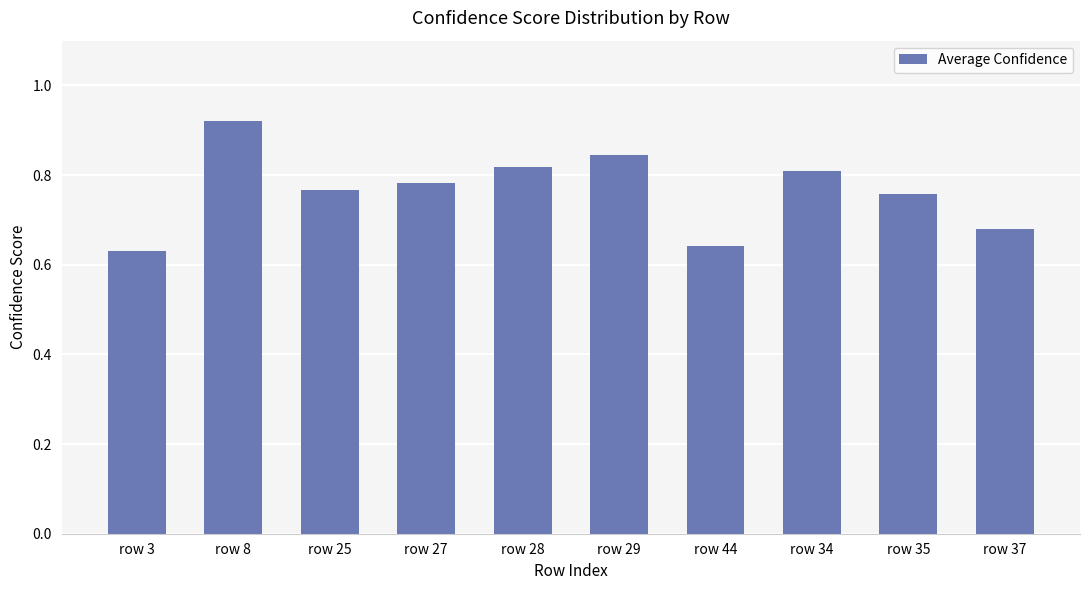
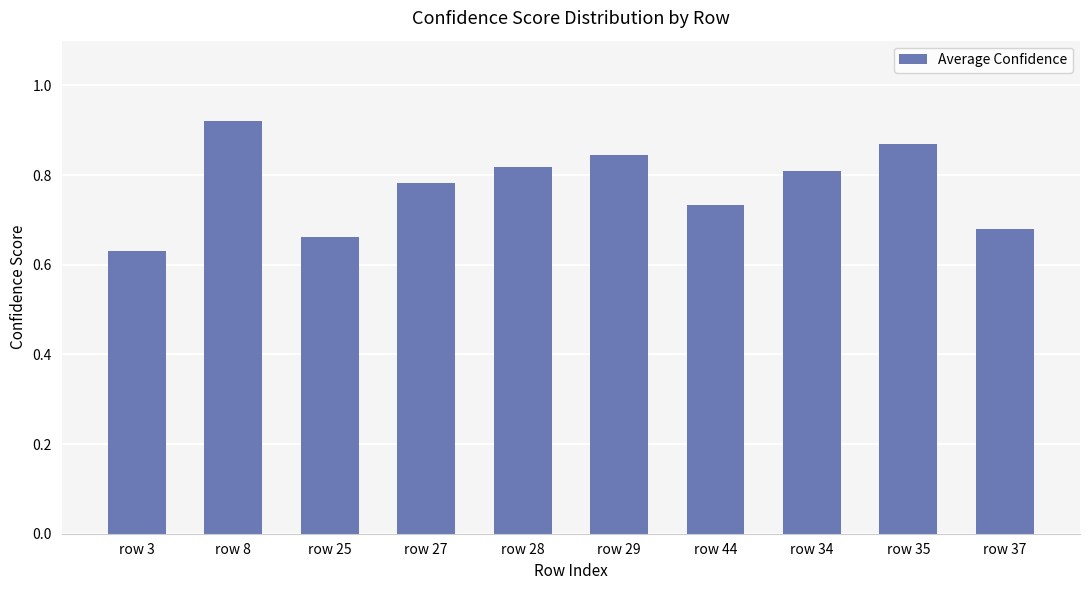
row 25: 0.77 -> 0.66
row 44: 0.64 -> 0.73
row 35: 0.76 -> 0.87
